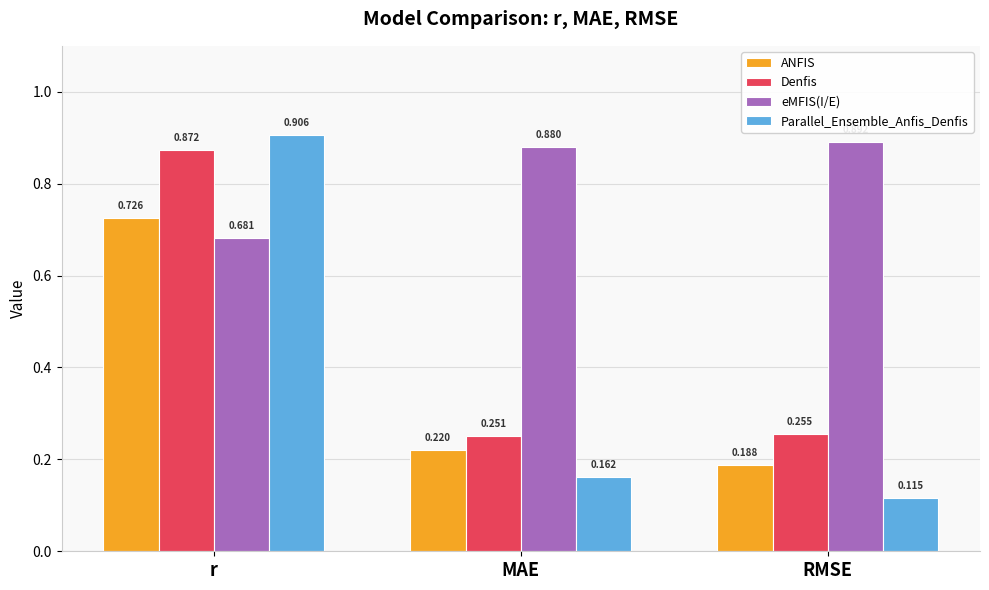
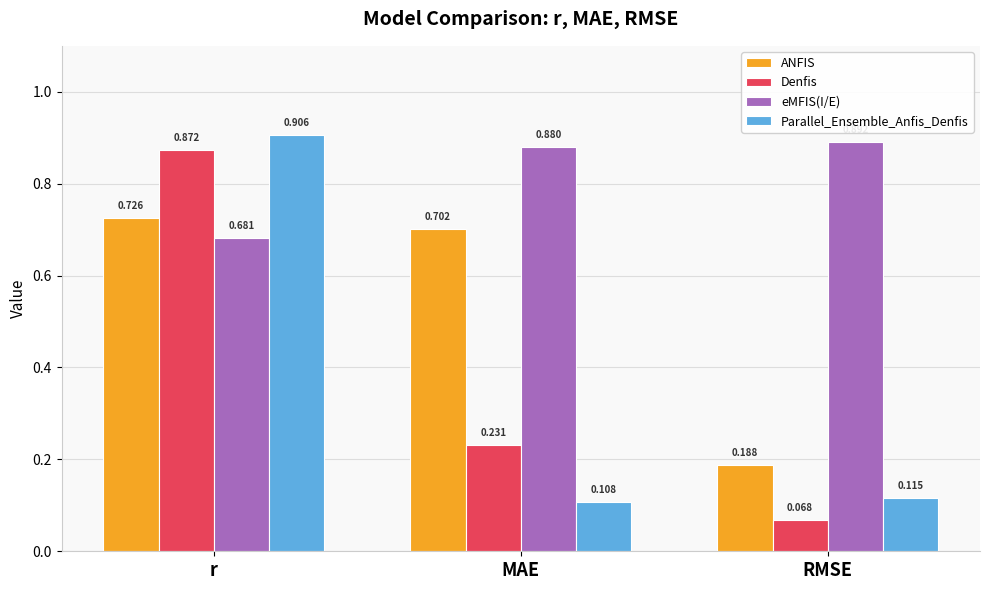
ANFIS, MAE: 0.220 -> 0.702
Denfis, MAE: 0.251 -> 0.231
Parallel_Ensemble_Anfis_Denfis, MAE: 0.162 -> 0.108
Denfis, RMSE: 0.255 -> 0.068
